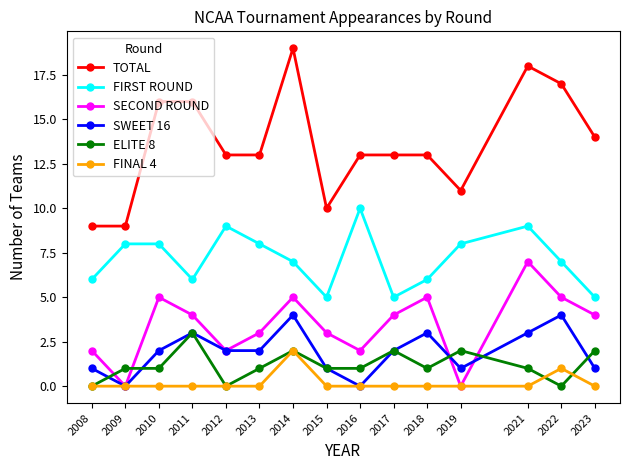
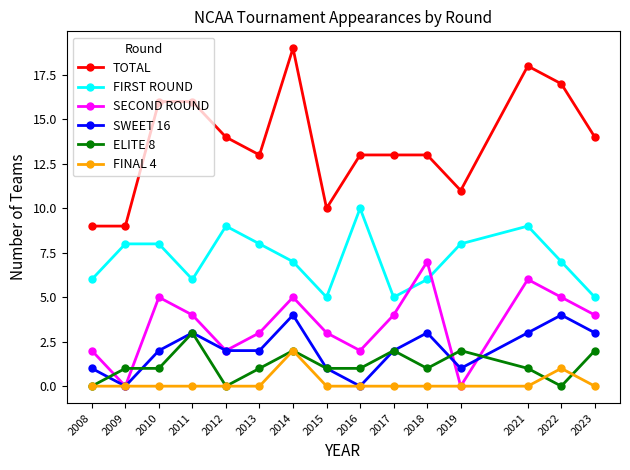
TOTAL, 2012: 13 -> 14
SECOND ROUND, 2018: 5 -> 7
SECOND ROUND, 2021: 7 -> 6
SWEET 16, 2023: 1 -> 3
